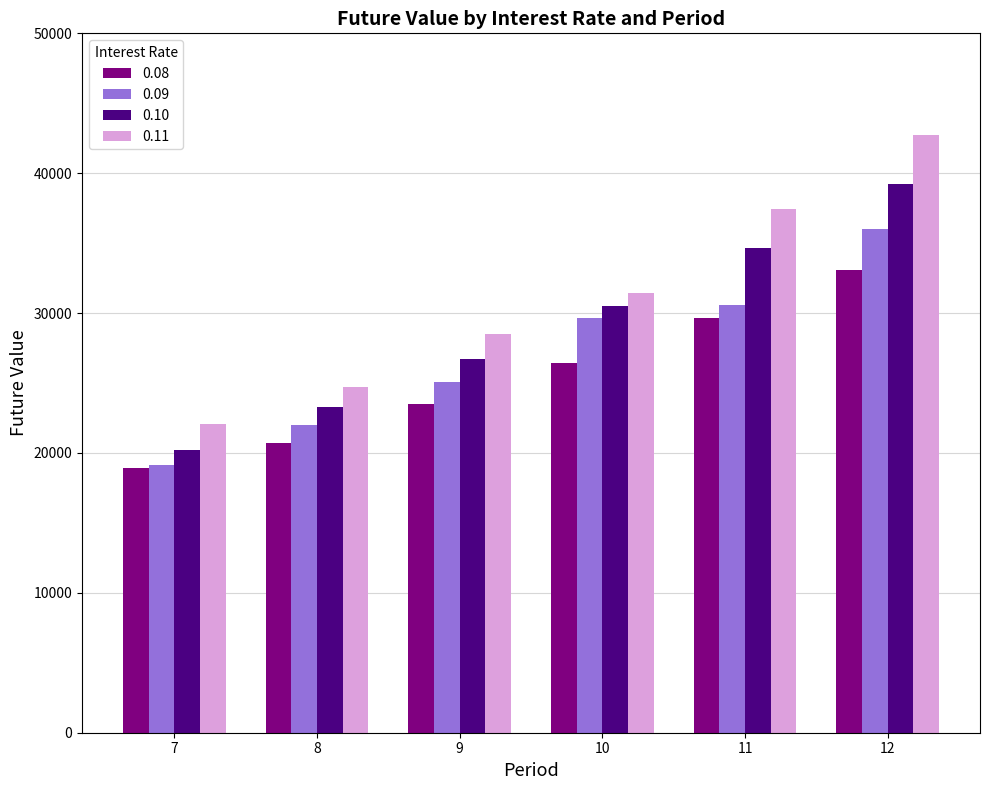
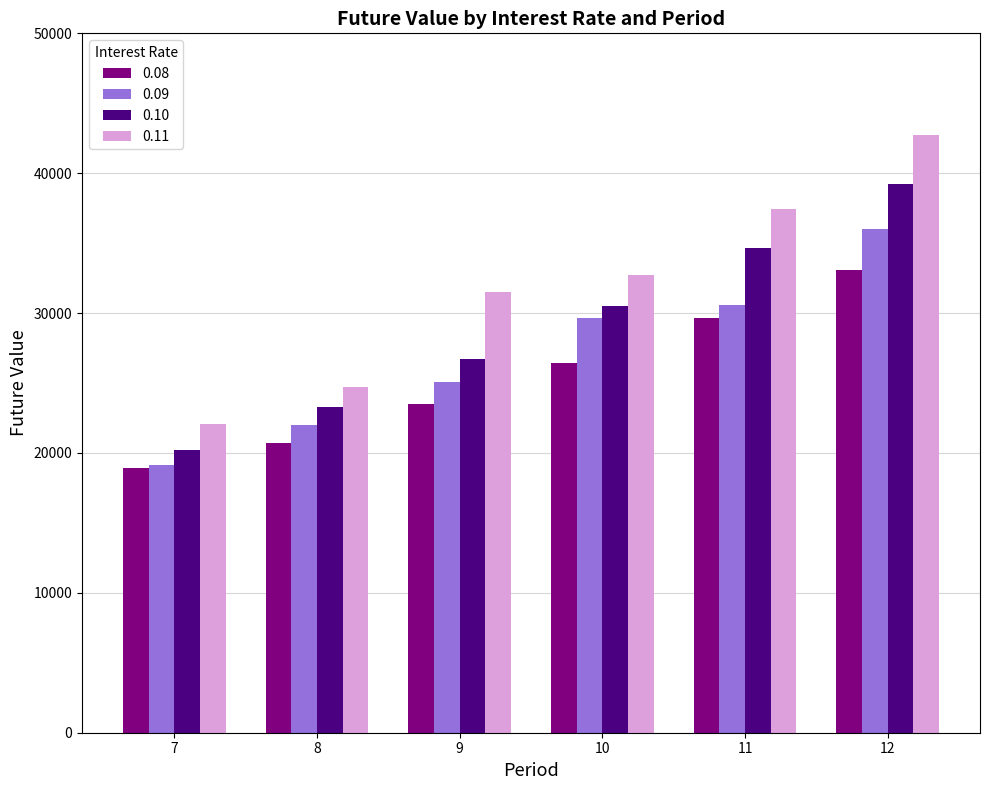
0.11, 9: 28500 -> 31500
0.11, 10: 31400 -> 32800
